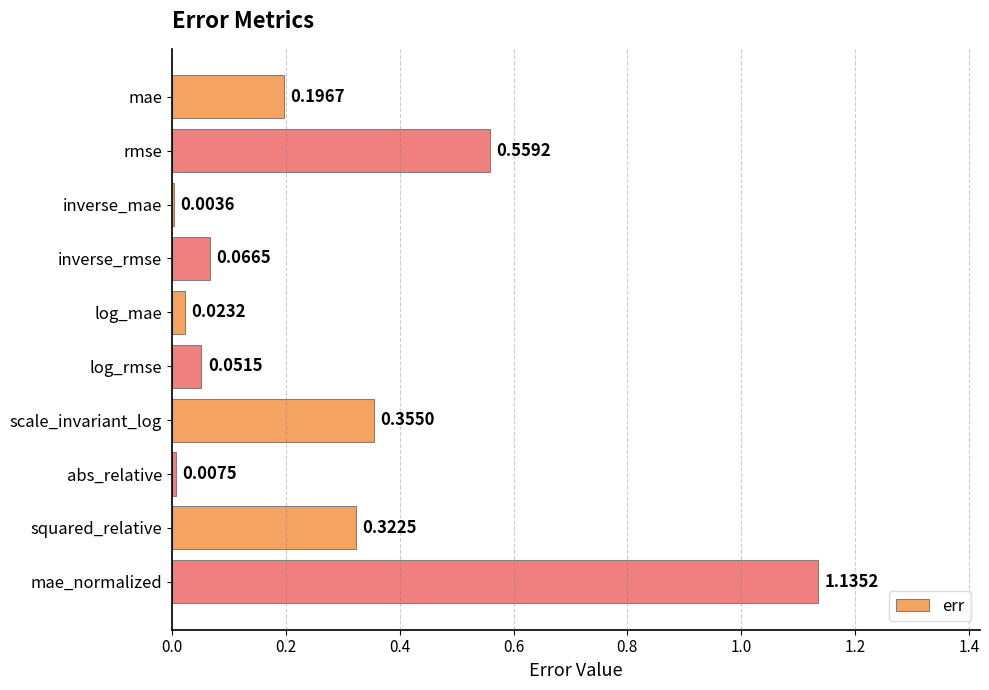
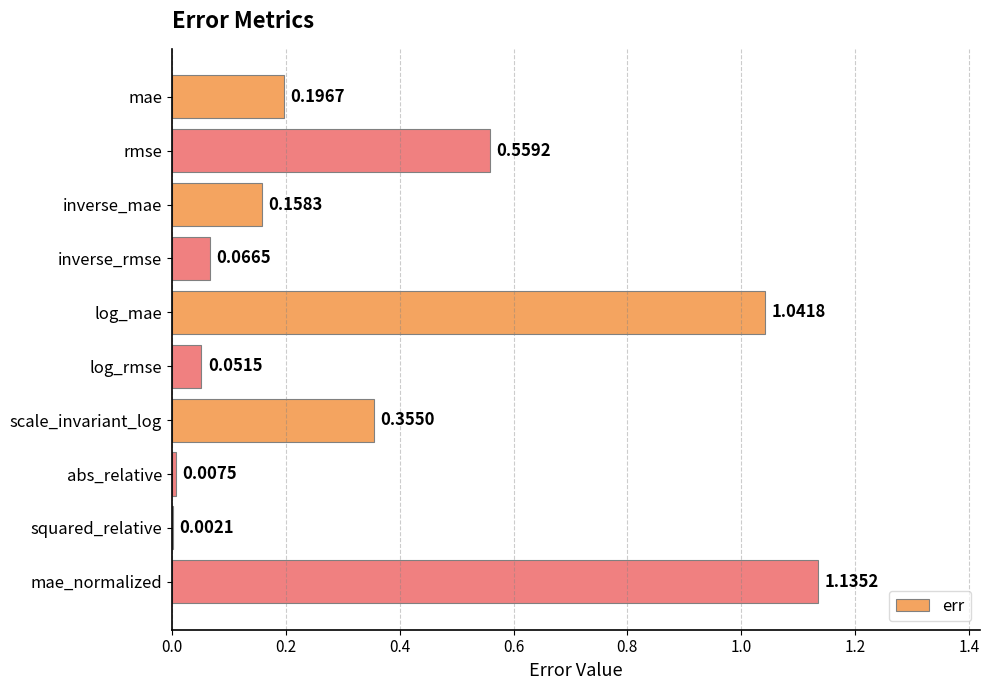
inverse_mae: 0.0036 -> 0.1583
log_mae: 0.0232 -> 1.0418
squared_relative: 0.3225 -> 0.0021
